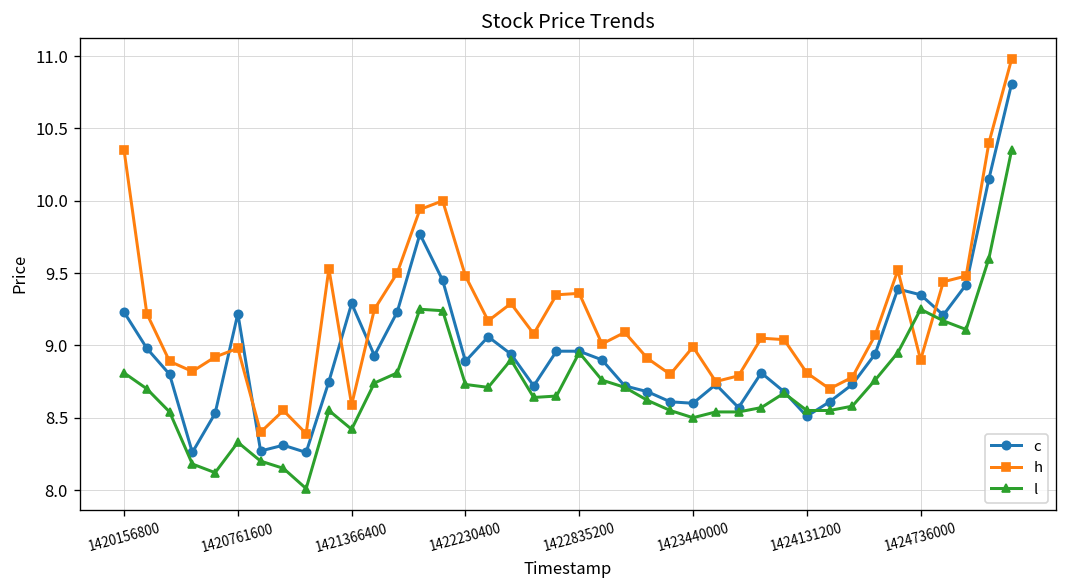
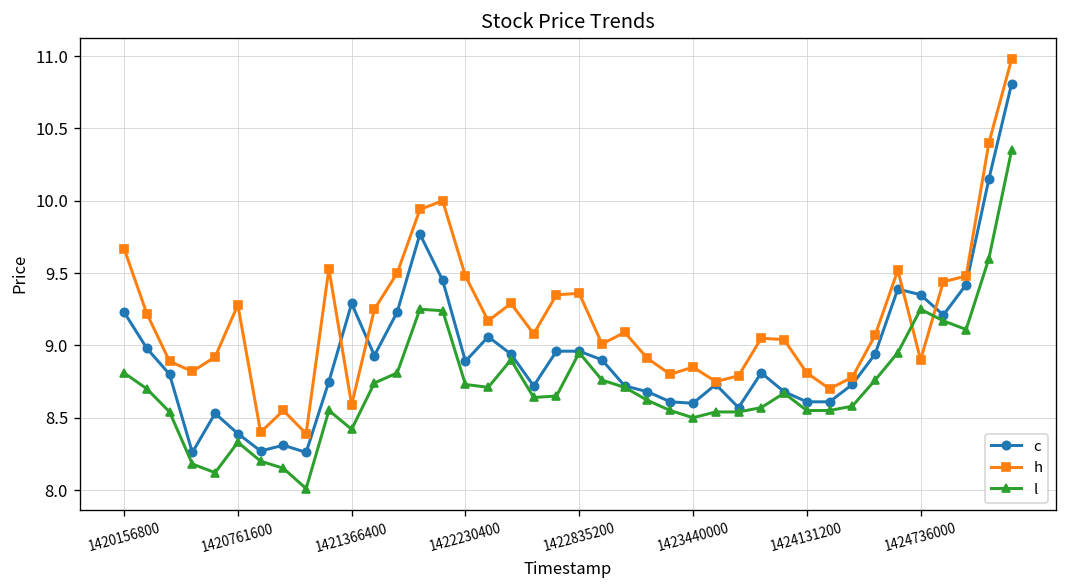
h, 1420156800: 10.35 -> 9.67
c, 1420761600: 9.22 -> 8.39
h, 1420761600: 8.98 -> 9.28
h, 1423440000: 8.99 -> 8.85
c, 1424131200: 8.51 -> 8.61
